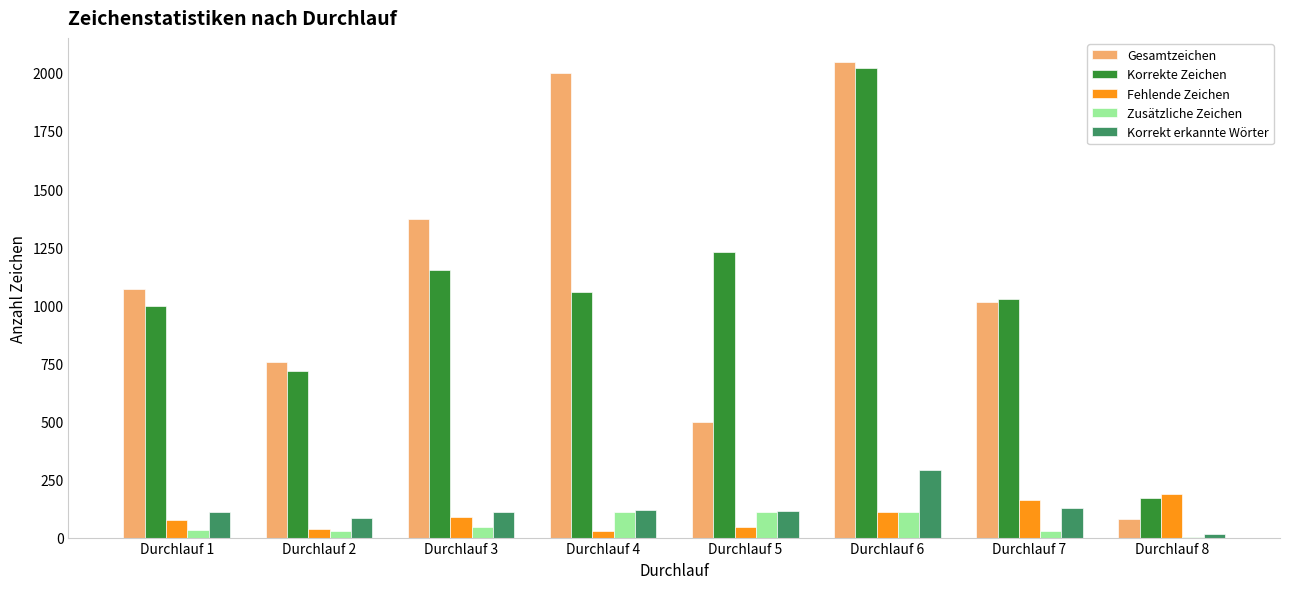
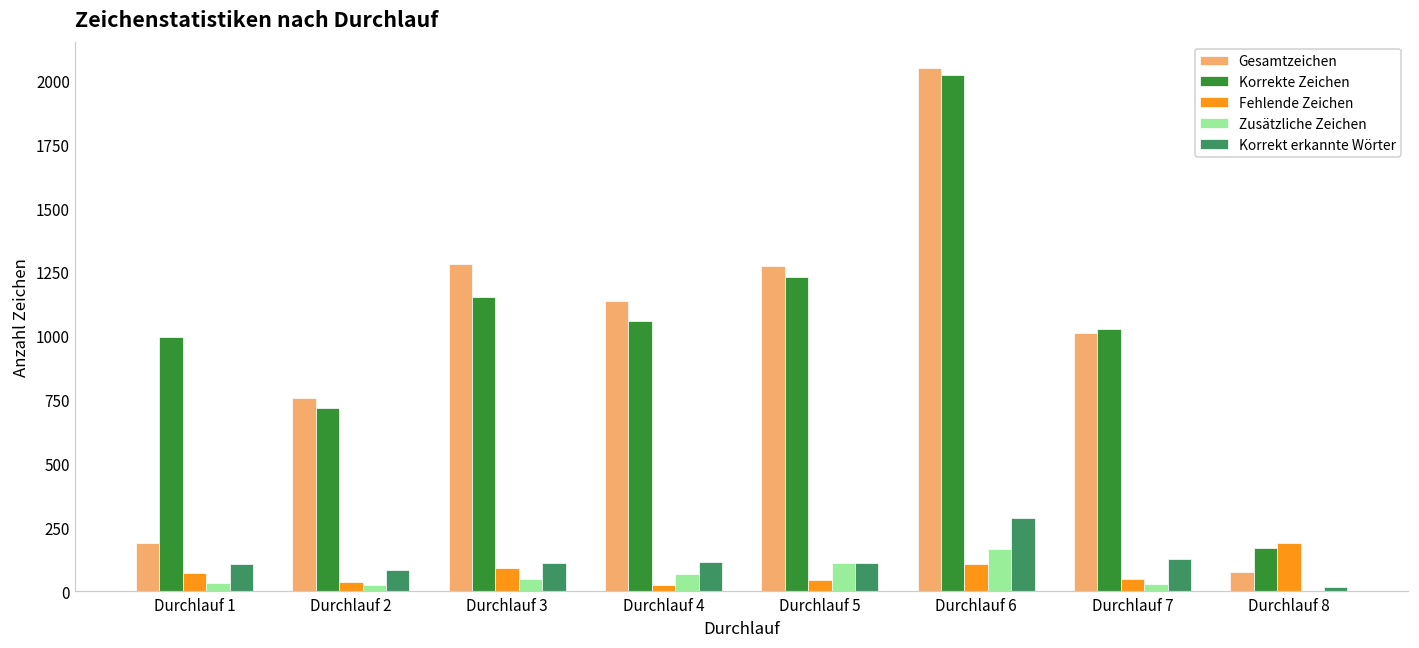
Gesamtzeichen, Durchlauf 1: 1070 -> 190
Gesamtzeichen, Durchlauf 3: 1370 -> 1280
Gesamtzeichen, Durchlauf 4: 2000 -> 1140
Zusätzliche Zeichen, Durchlauf 4: 110 -> 70
Gesamtzeichen, Durchlauf 5: 500 -> 1280
Zusätzliche Zeichen, Durchlauf 6: 110 -> 170
Fehlende Zeichen, Durchlauf 7: 160 -> 50
